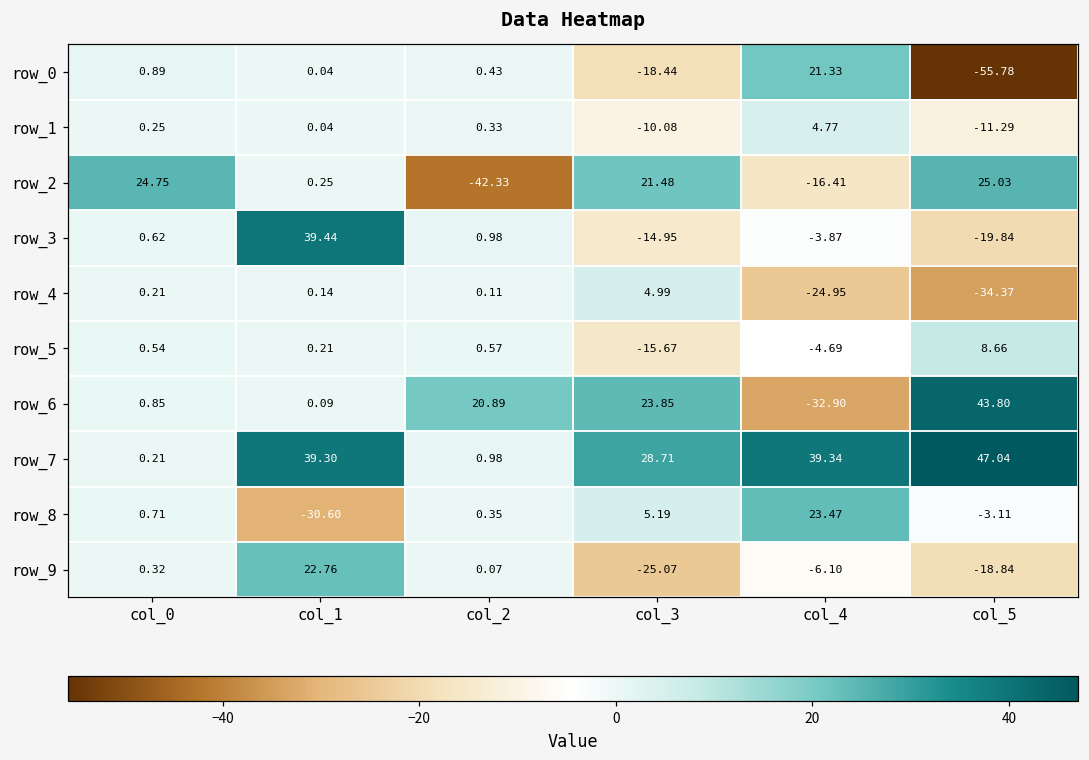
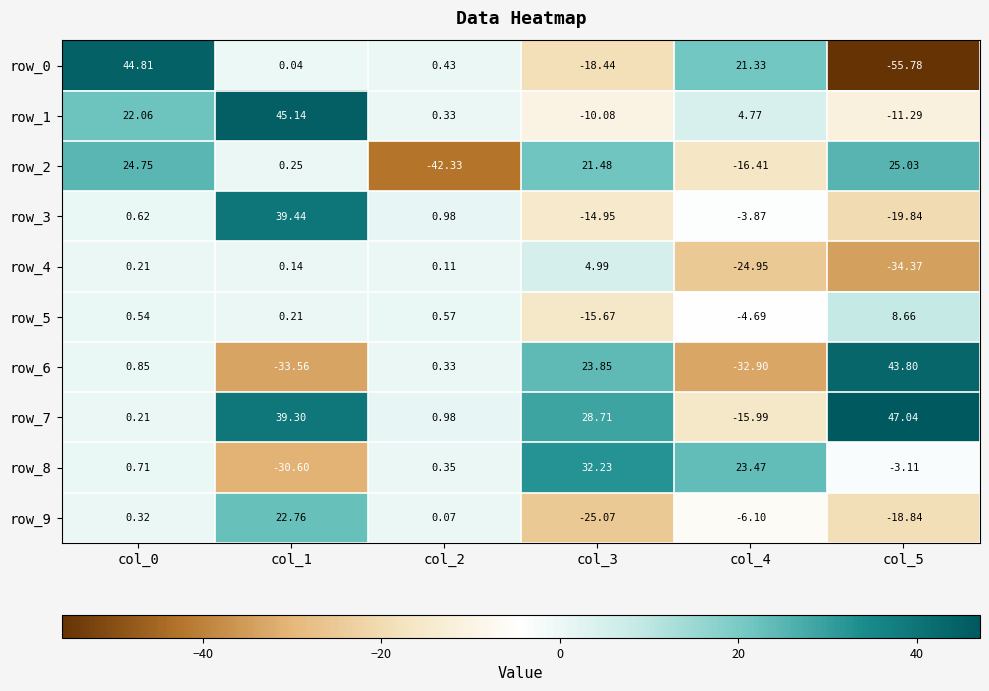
row_0, col_0: 0.89 -> 44.81
row_1, col_0: 0.25 -> 22.06
row_1, col_1: 0.04 -> 45.14
row_6, col_1: 0.09 -> -33.56
row_6, col_2: 20.89 -> 0.33
row_7, col_4: 39.34 -> -15.99
row_8, col_3: 5.19 -> 32.23
